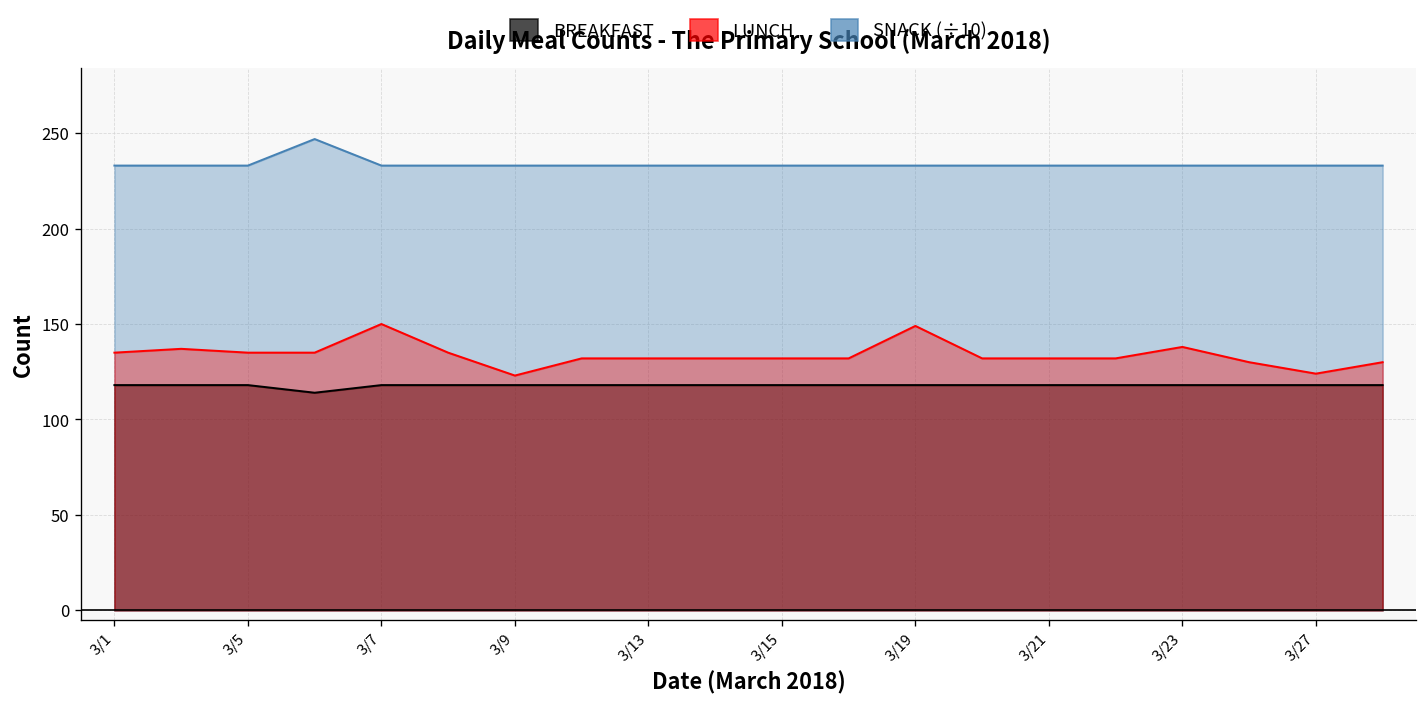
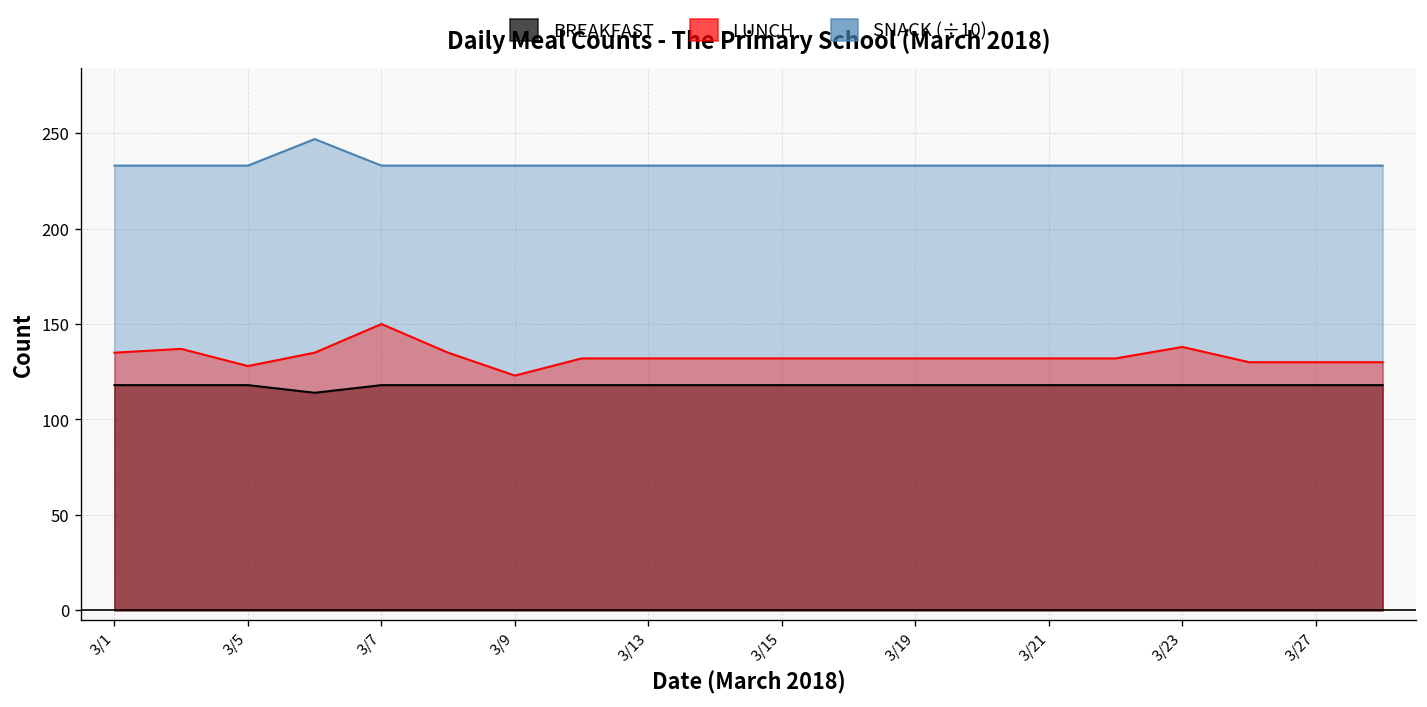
LUNCH, 3/5: 135 -> 128
LUNCH, 3/19: 149 -> 132
LUNCH, 3/27: 124 -> 130
